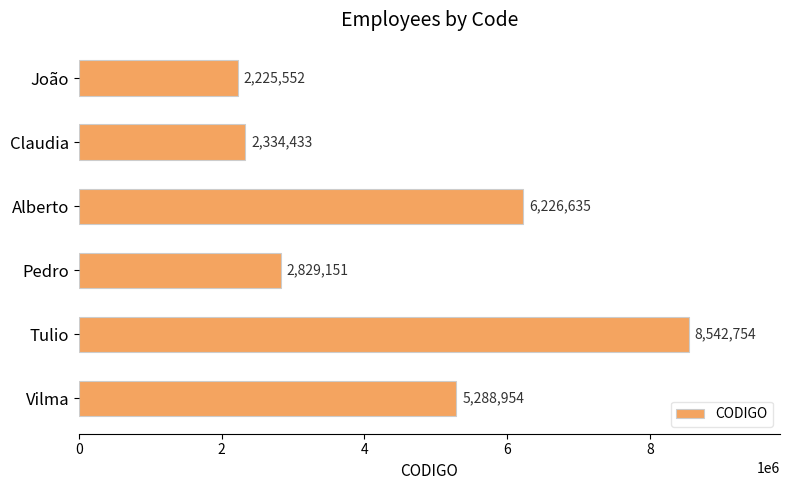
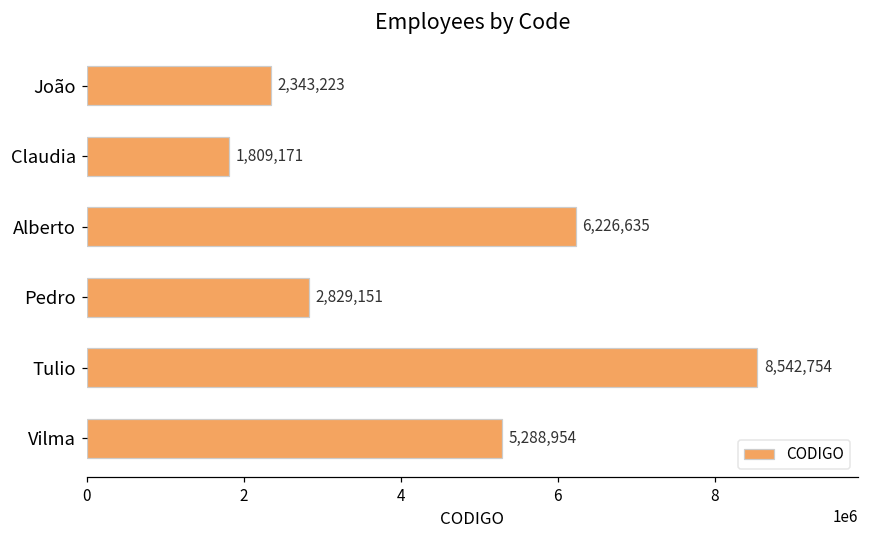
João: 2,225,552 -> 2,343,223
Claudia: 2,334,433 -> 1,809,171
